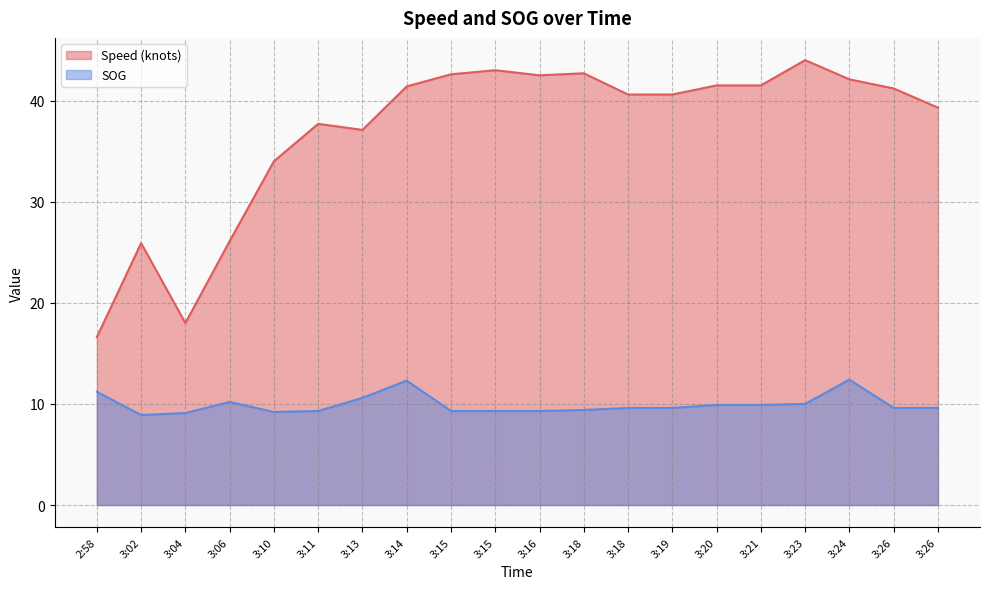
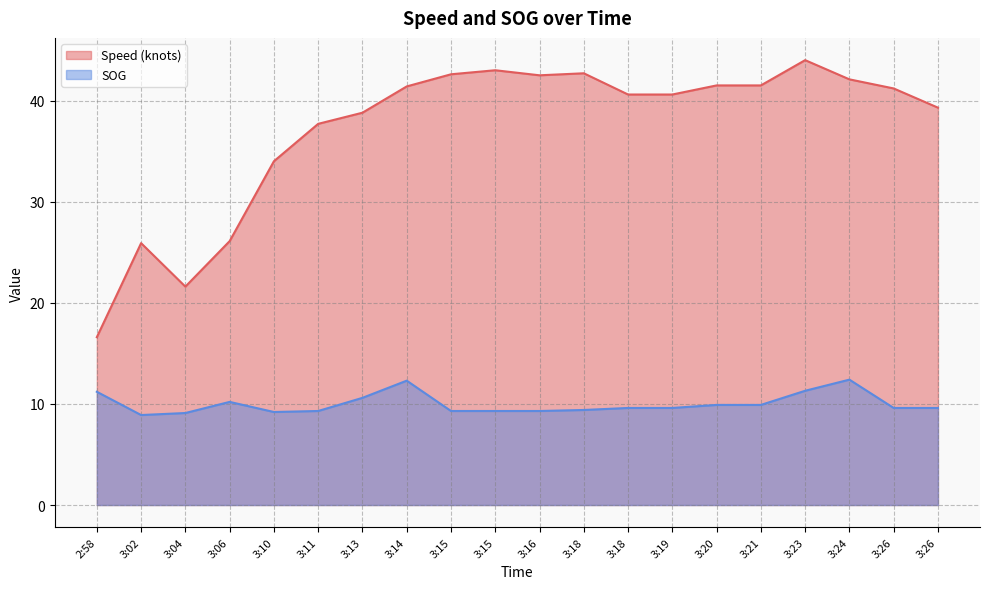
Speed (knots), 3:04: 18.0 -> 21.6
Speed (knots), 3:13: 37.1 -> 38.8
SOG, 3:23: 10.0 -> 11.3
